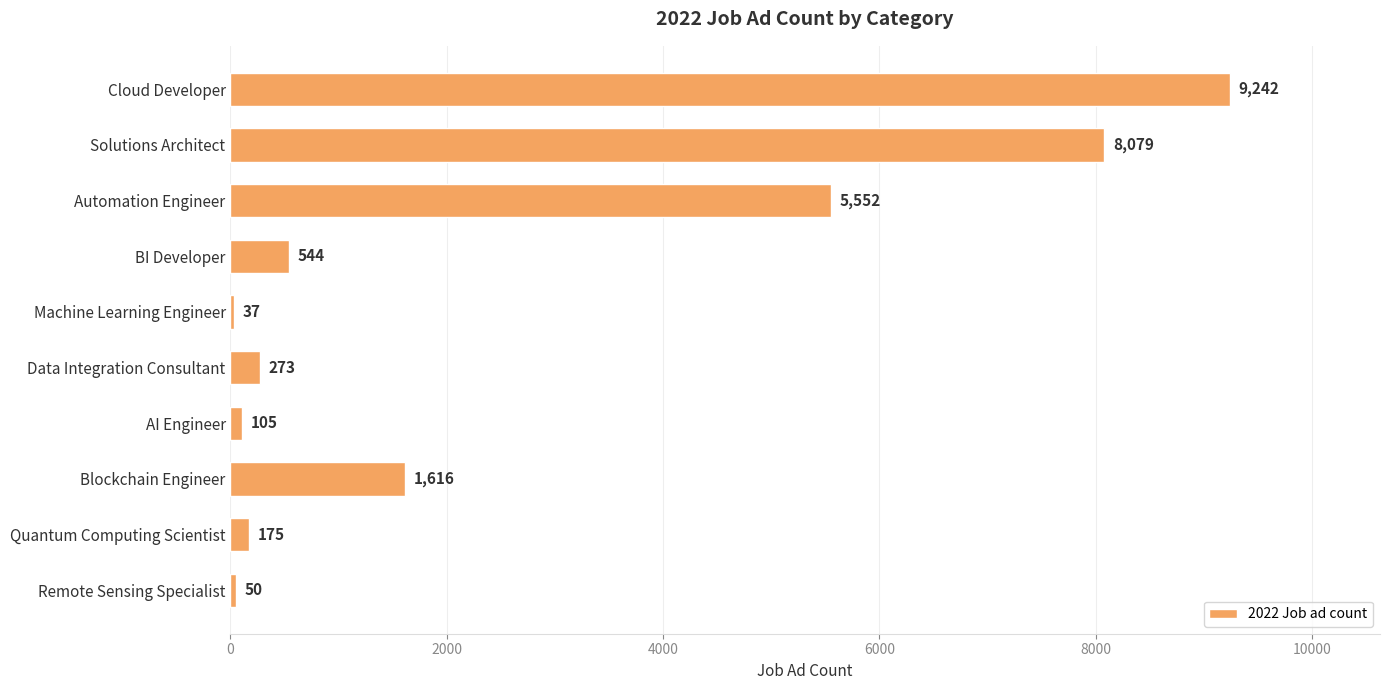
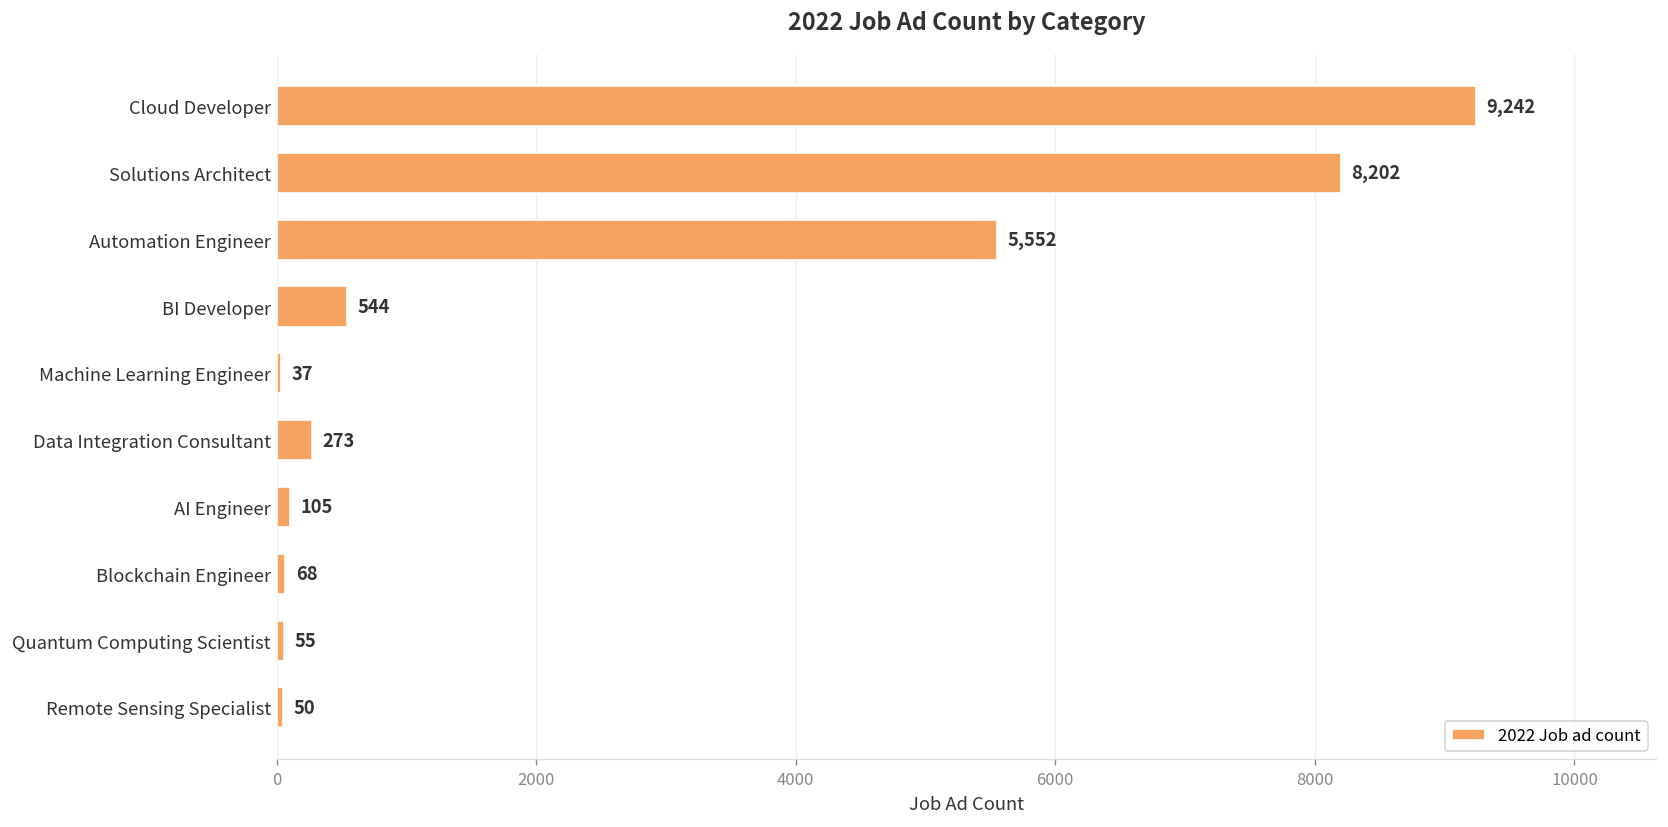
Solutions Architect: 8,079 -> 8,202
Blockchain Engineer: 1,616 -> 68
Quantum Computing Scientist: 175 -> 55
